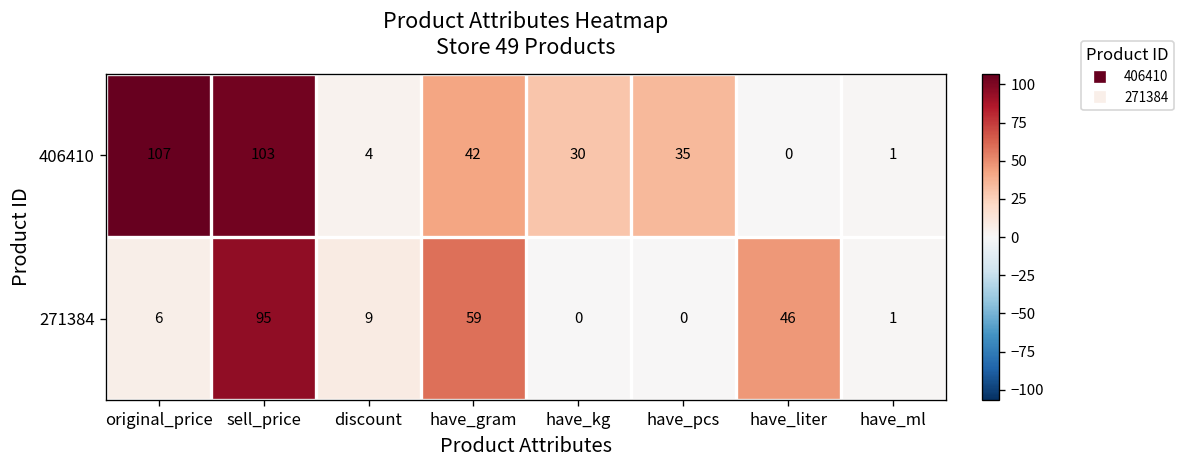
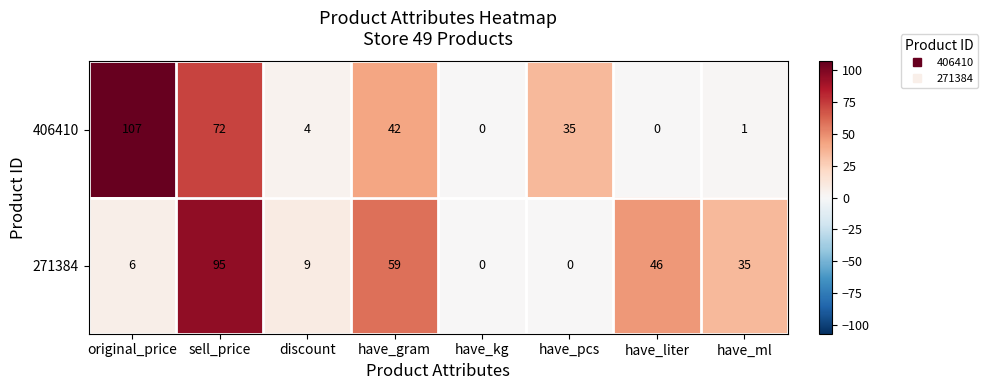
406410, sell_price: 103 -> 72
406410, have_kg: 30 -> 0
271384, have_ml: 1 -> 35
